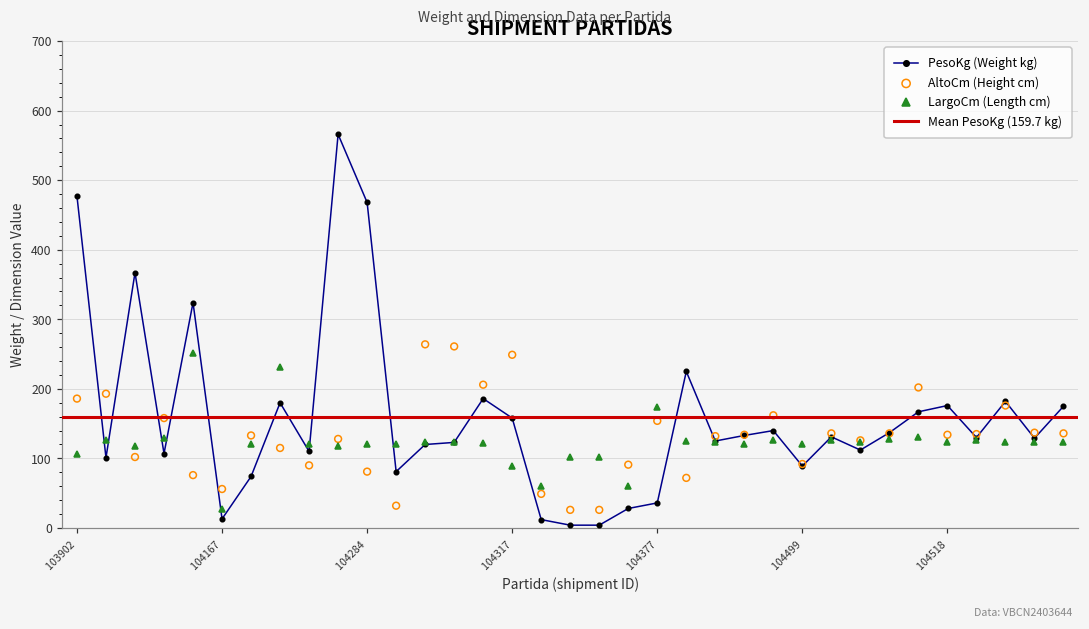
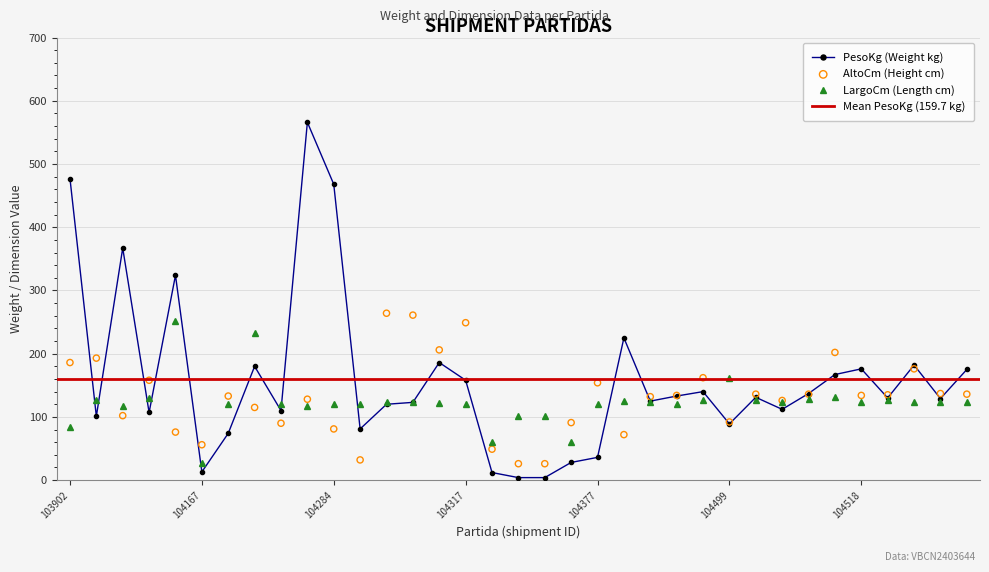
LargoCm (Length cm), 103902: 110 -> 80
LargoCm (Length cm), 104317: 90 -> 120
LargoCm (Length cm), 104377: 170 -> 120
LargoCm (Length cm), 104499: 120 -> 160
